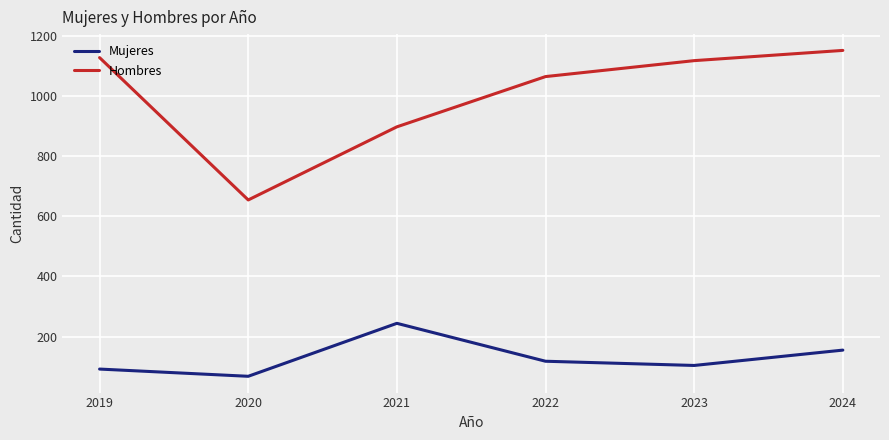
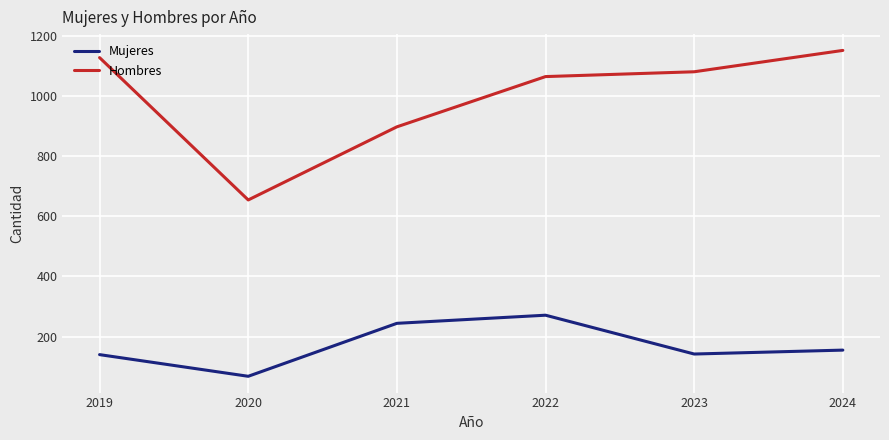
Mujeres, 2019: 90 -> 140
Mujeres, 2022: 120 -> 270
Mujeres, 2023: 100 -> 140
Hombres, 2023: 1120 -> 1080
